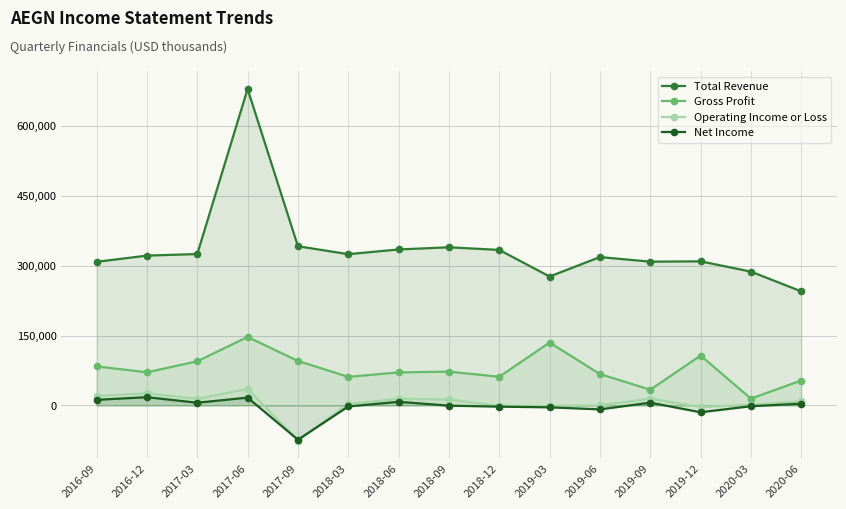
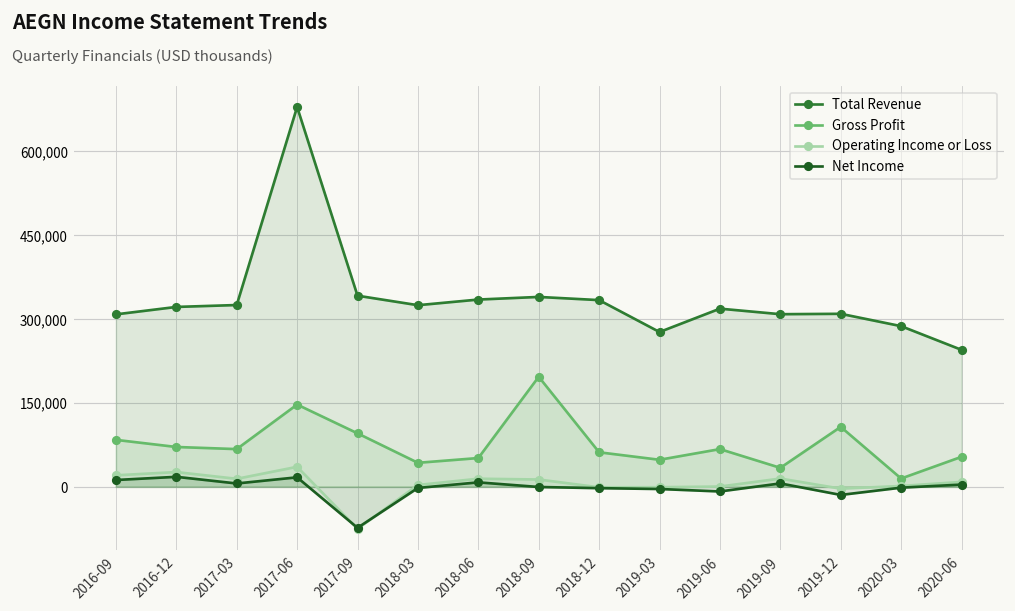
Gross Profit, 2017-03: 90,000 -> 70,000
Gross Profit, 2018-03: 60,000 -> 40,000
Gross Profit, 2018-06: 70,000 -> 50,000
Gross Profit, 2018-09: 70,000 -> 200,000
Gross Profit, 2019-03: 140,000 -> 50,000
